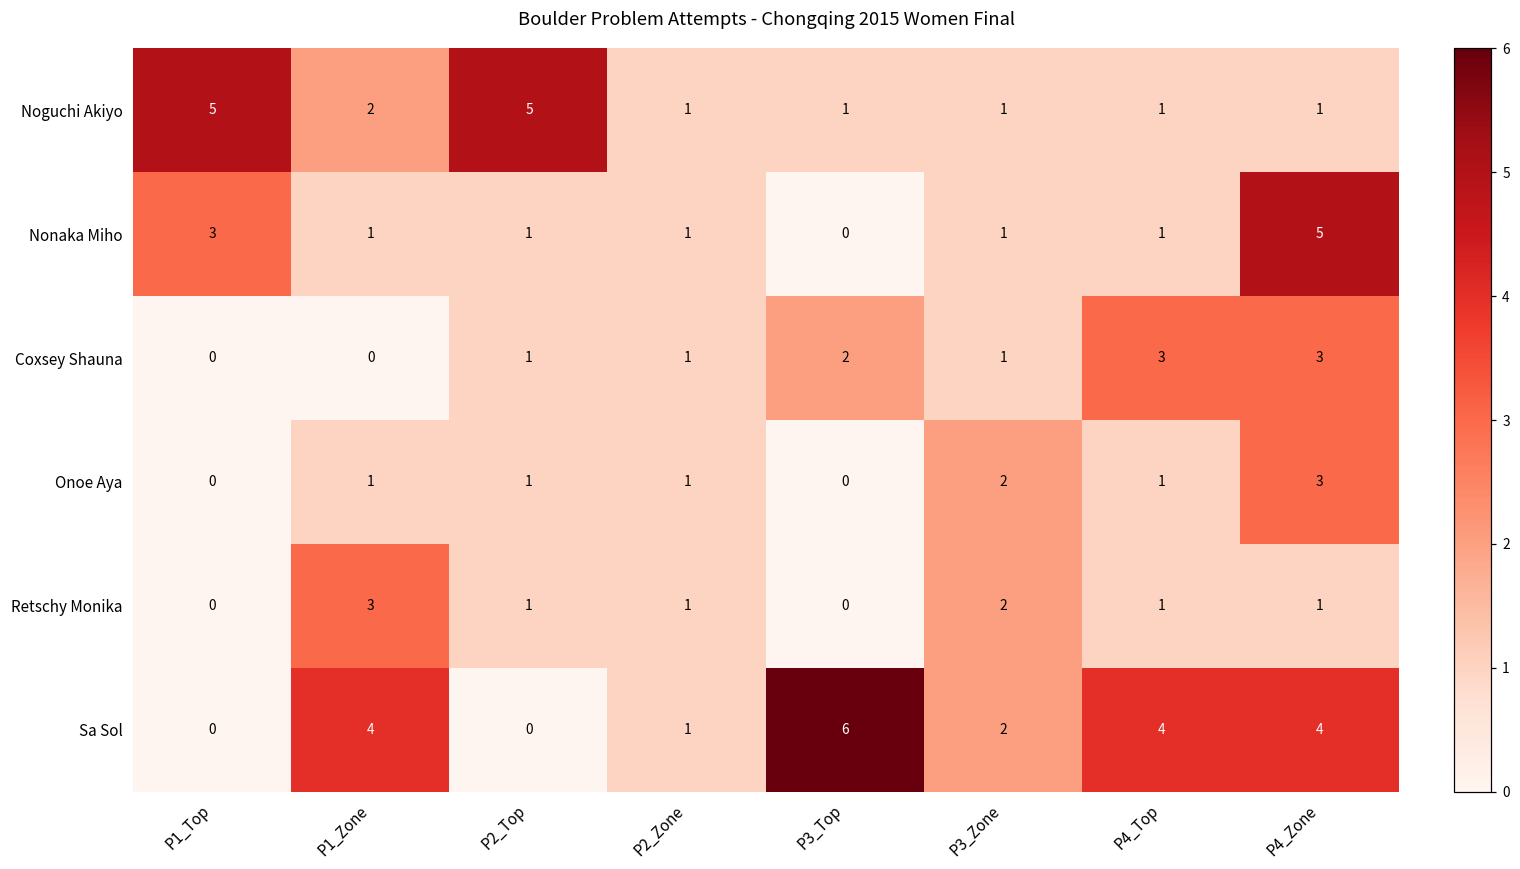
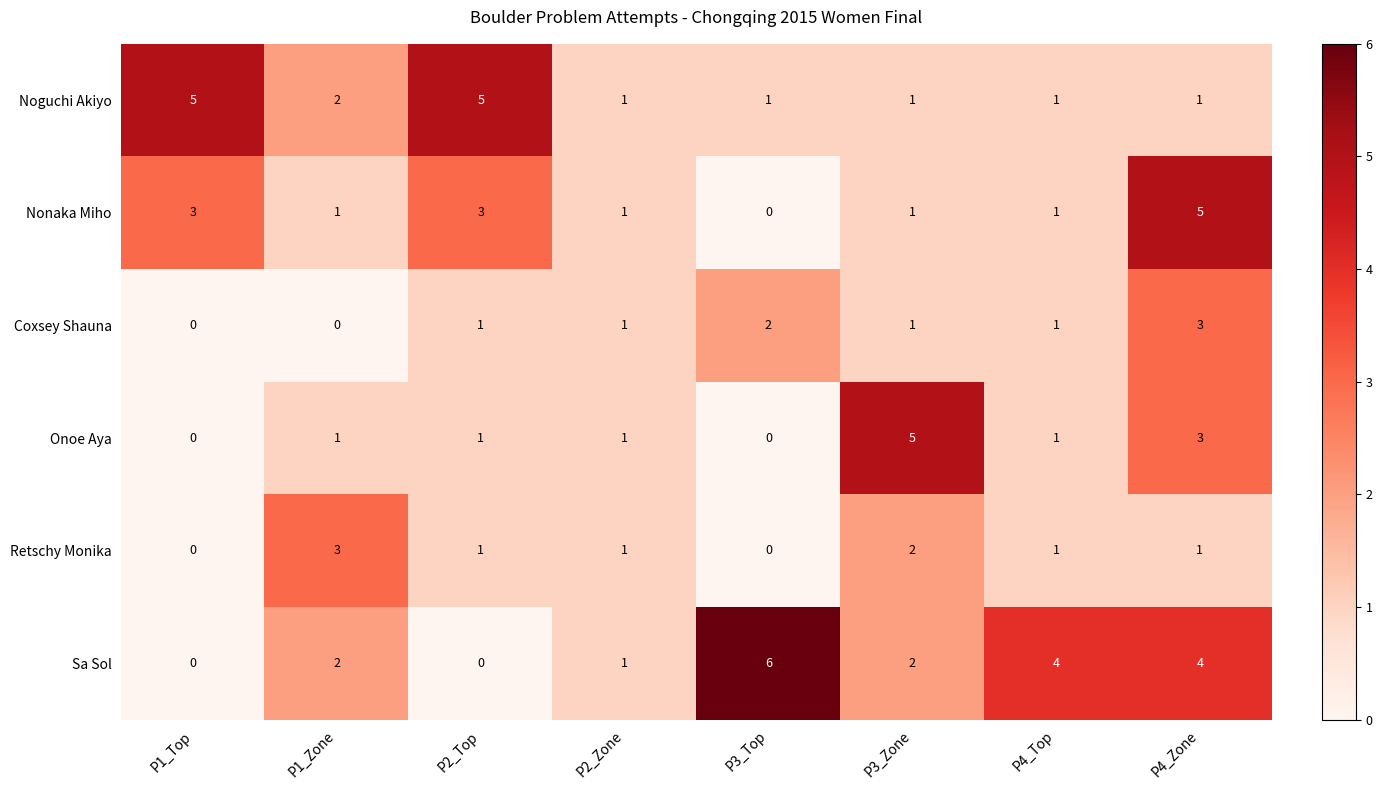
Nonaka Miho, P2_Top: 1 -> 3
Coxsey Shauna, P4_Top: 3 -> 1
Onoe Aya, P3_Zone: 2 -> 5
Sa Sol, P1_Zone: 4 -> 2
